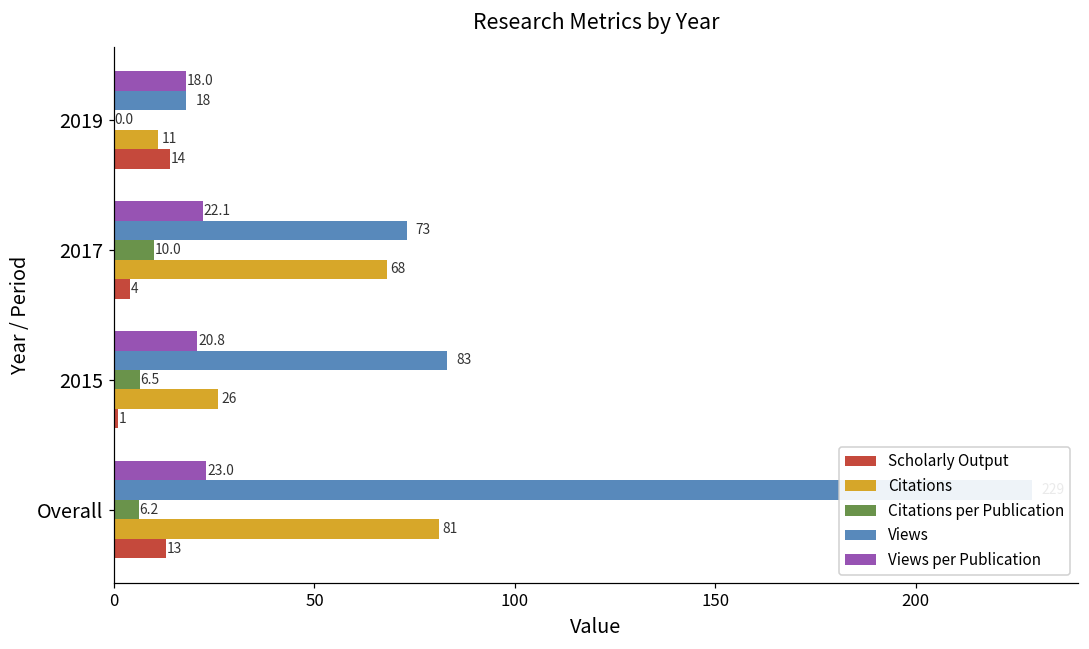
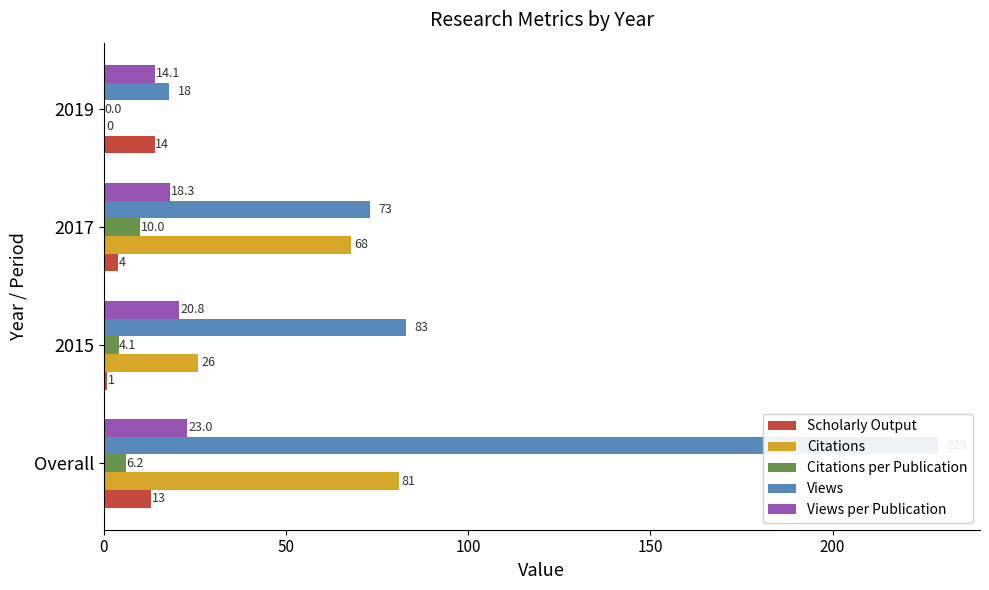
Views per Publication, 2019: 18.0 -> 14.1
Citations, 2019: 11 -> 0
Views per Publication, 2017: 22.1 -> 18.3
Citations per Publication, 2015: 6.5 -> 4.1
